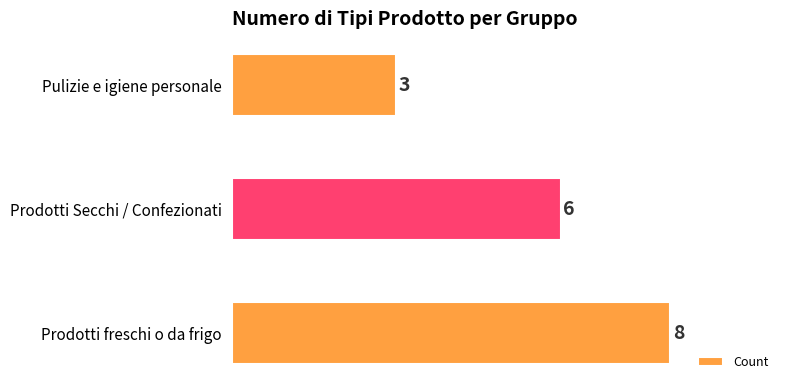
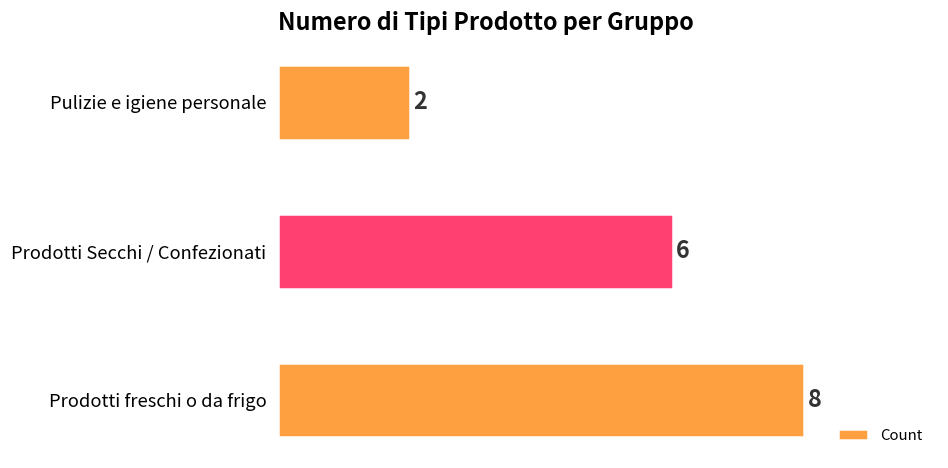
Pulizie e igiene personale: 3 -> 2
